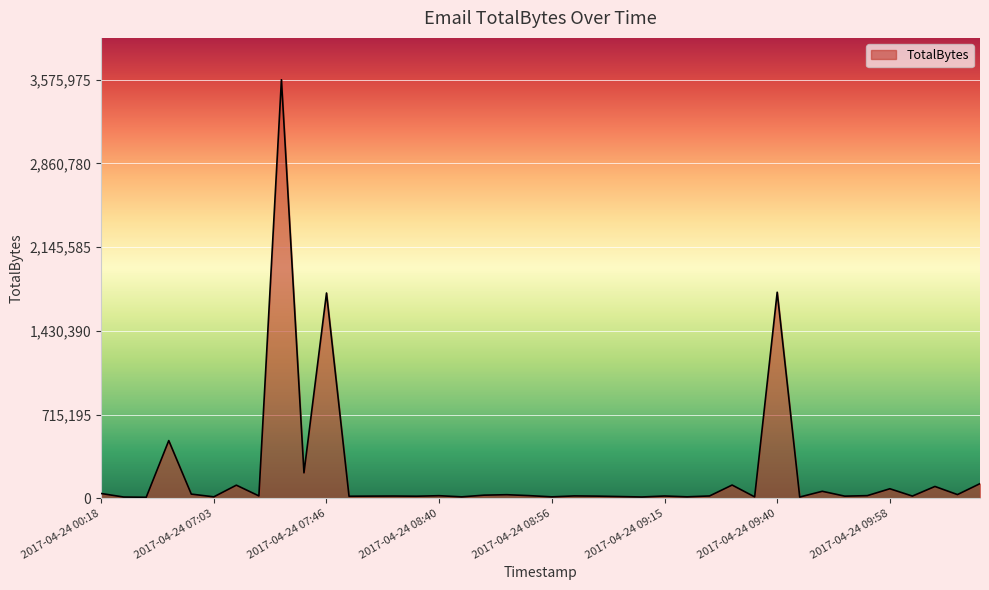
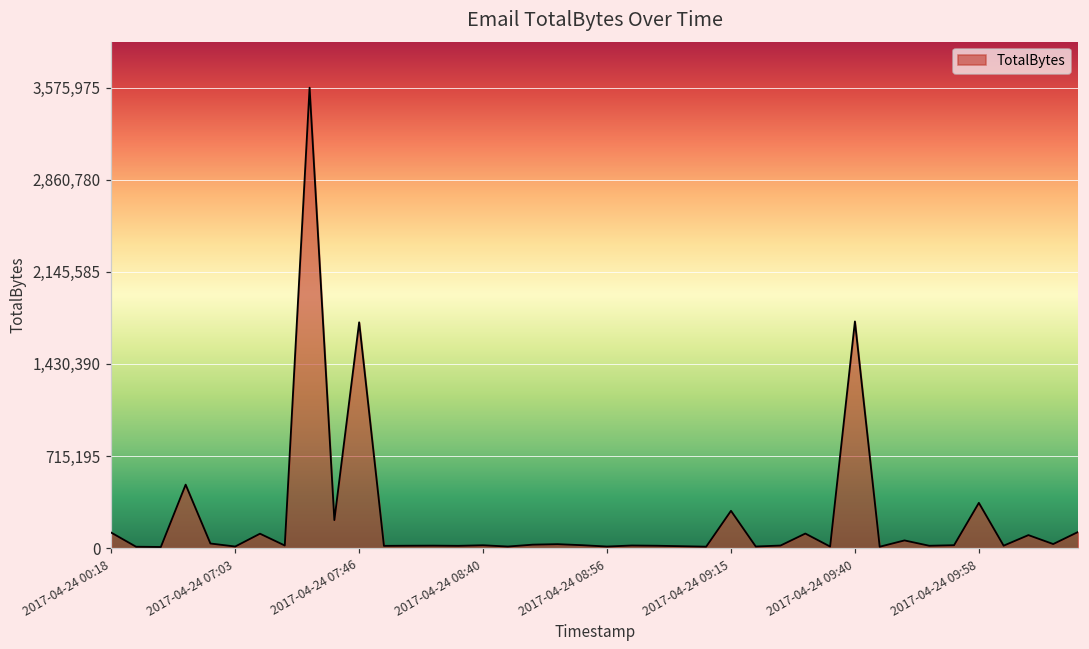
2017-04-24 00:18: 40,000 -> 120,000
2017-04-24 09:15: 20,000 -> 290,000
2017-04-24 09:58: 80,000 -> 350,000
